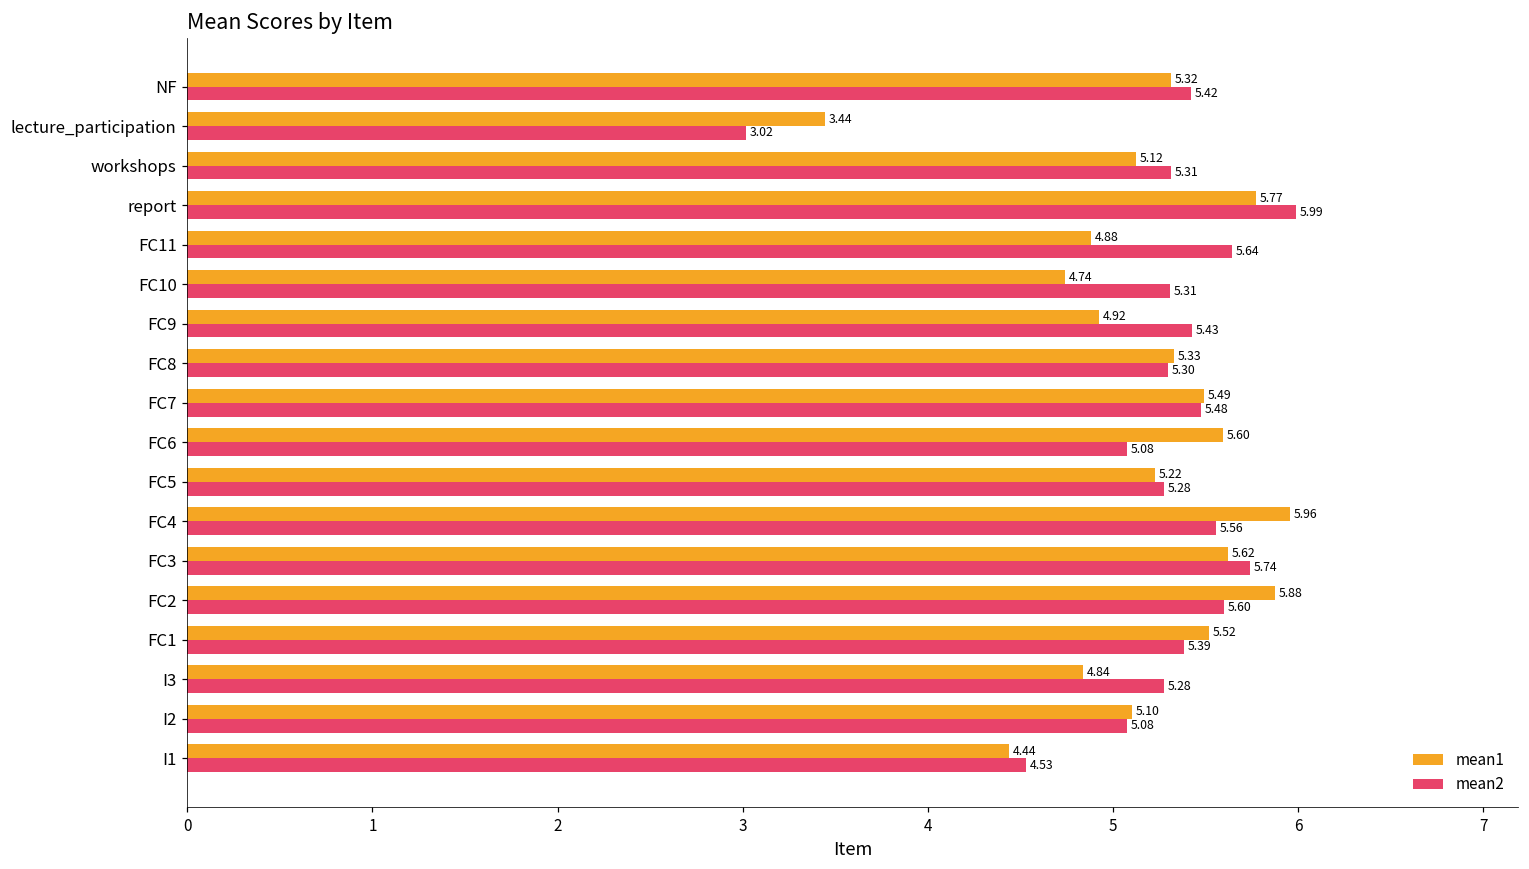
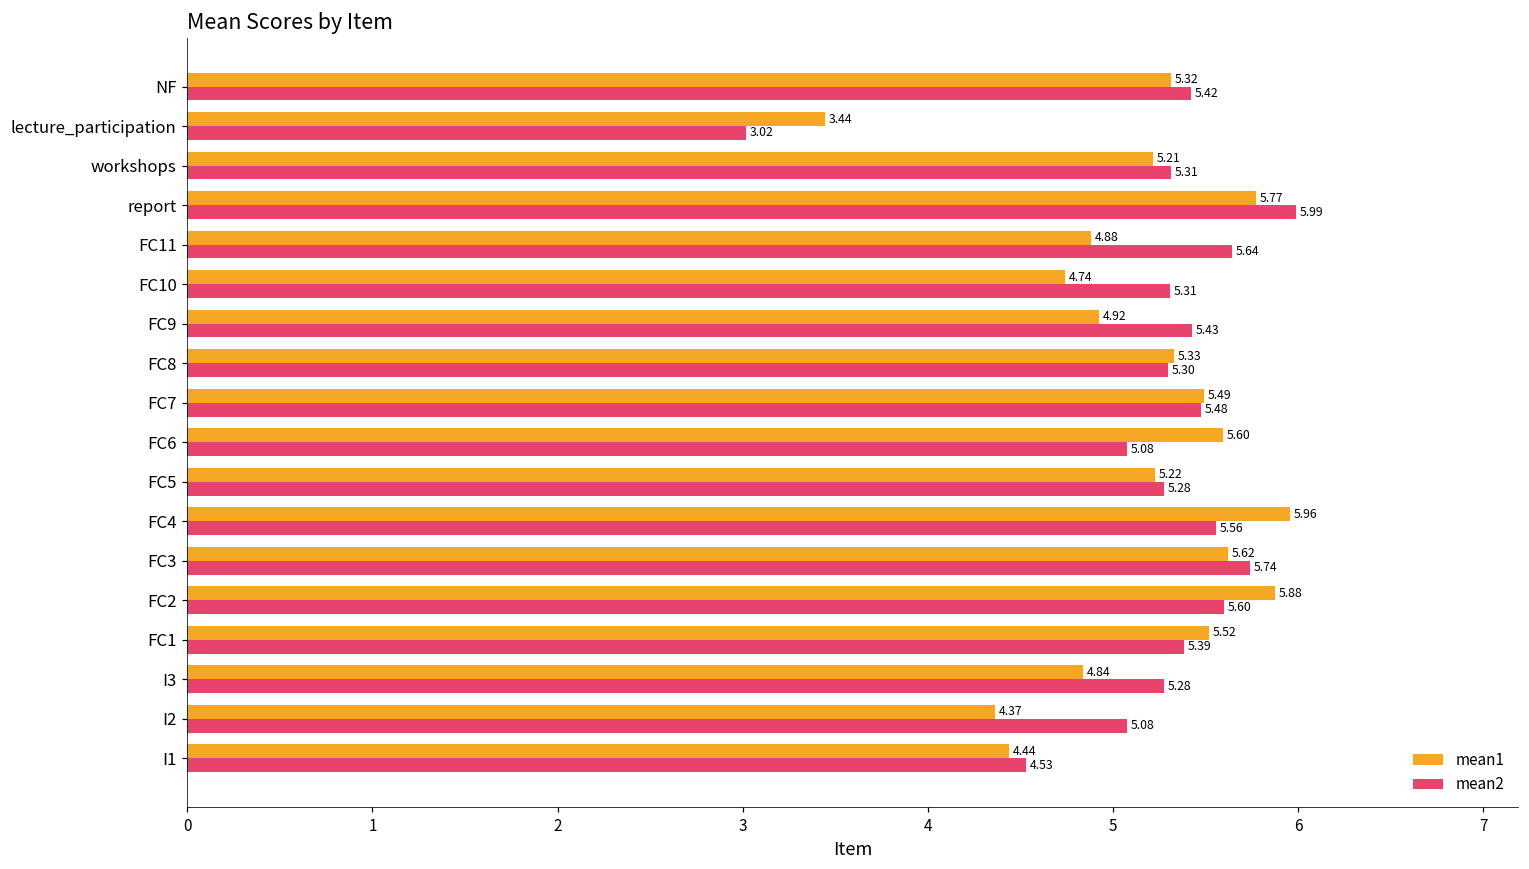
mean1, workshops: 5.12 -> 5.21
mean1, I2: 5.10 -> 4.37
